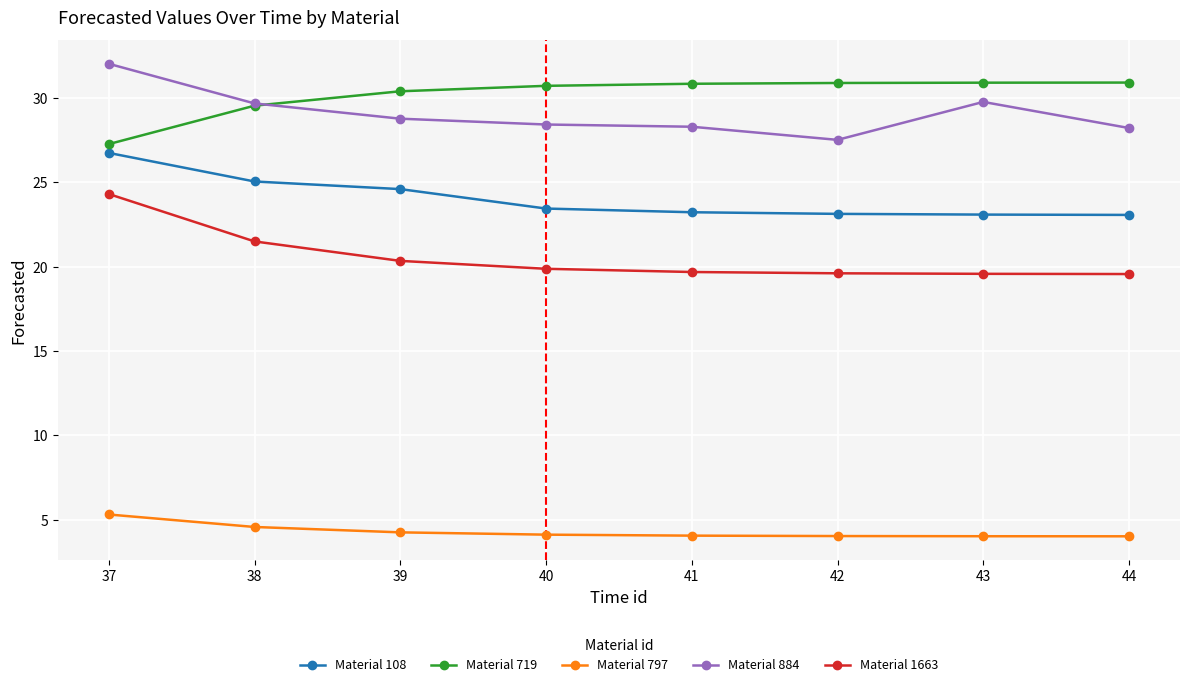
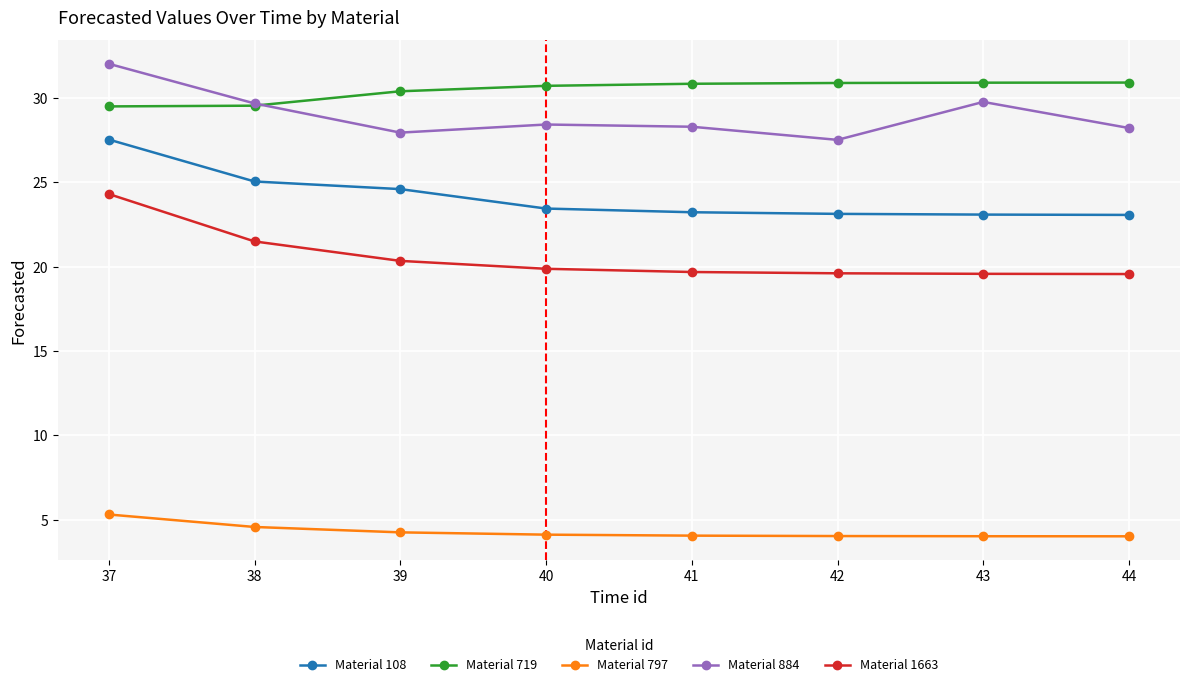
Material 108, 37: 26.7 -> 27.5
Material 719, 37: 27.2 -> 29.5
Material 884, 39: 28.8 -> 27.9
